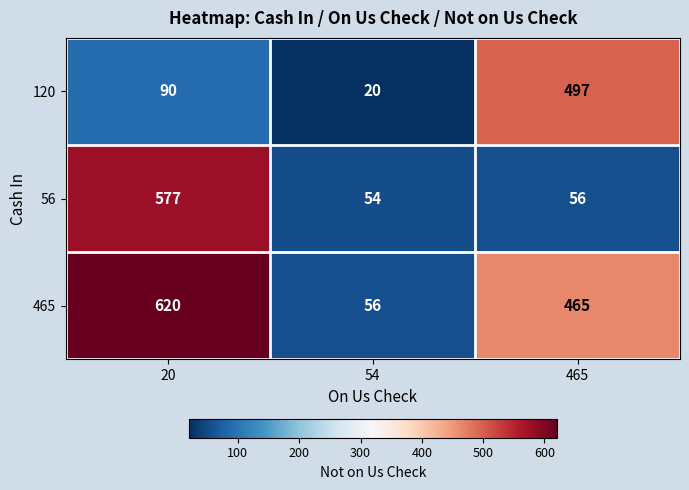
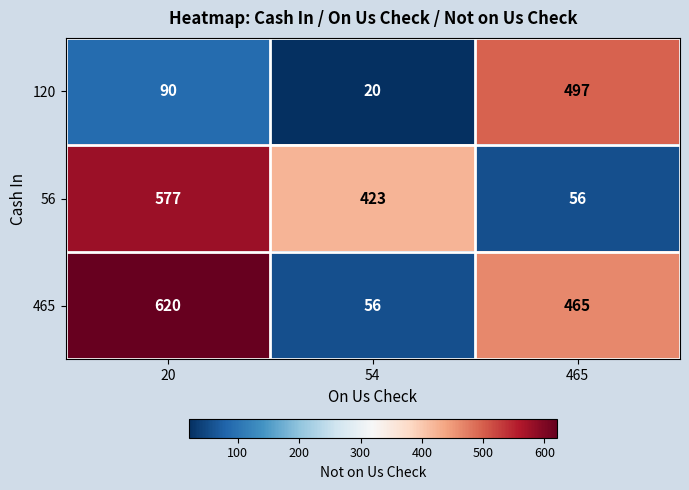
56, 54: 54 -> 423
